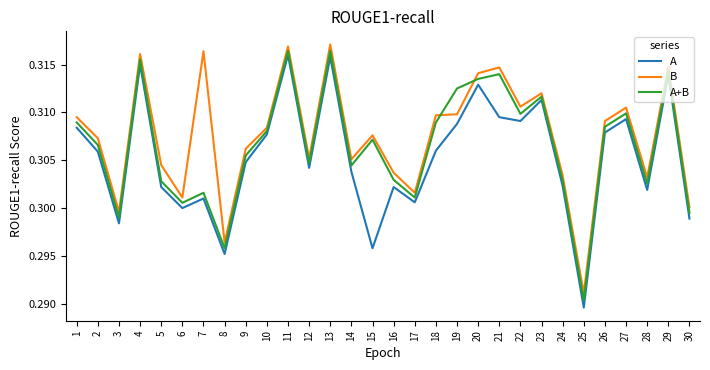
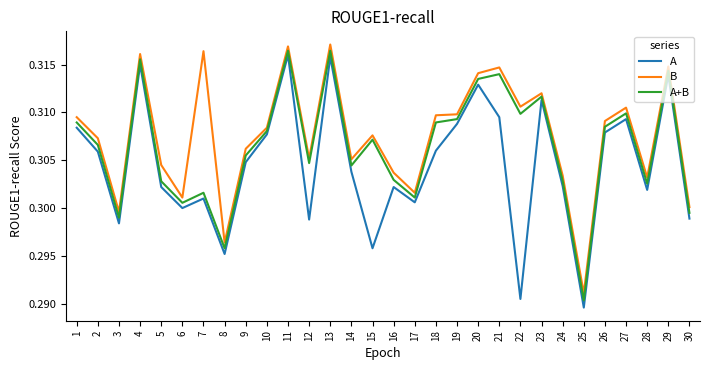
A, 12: 0.304 -> 0.299
A+B, 19: 0.313 -> 0.309
A, 22: 0.309 -> 0.291
